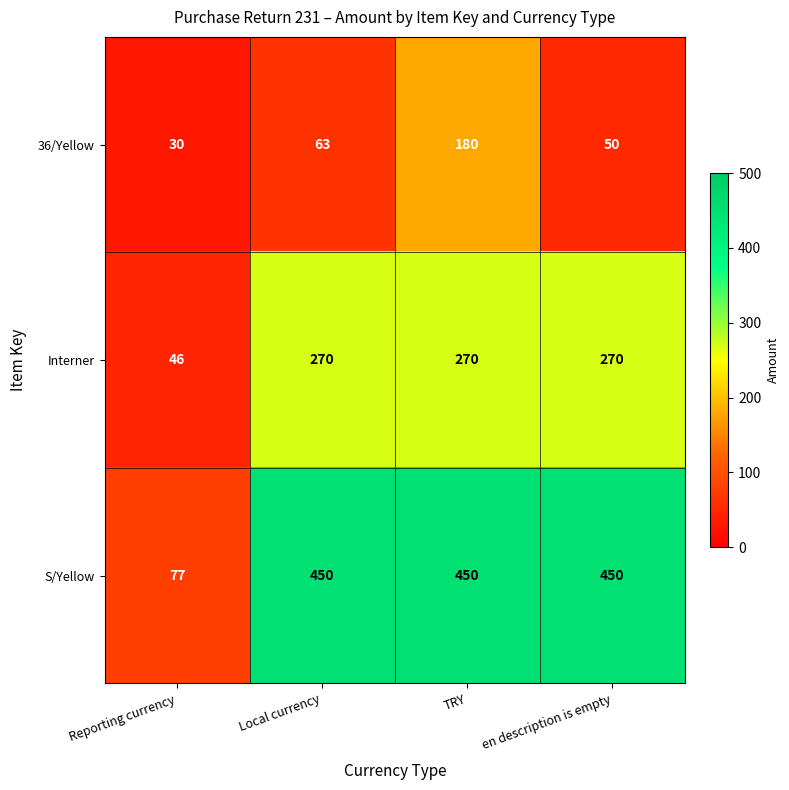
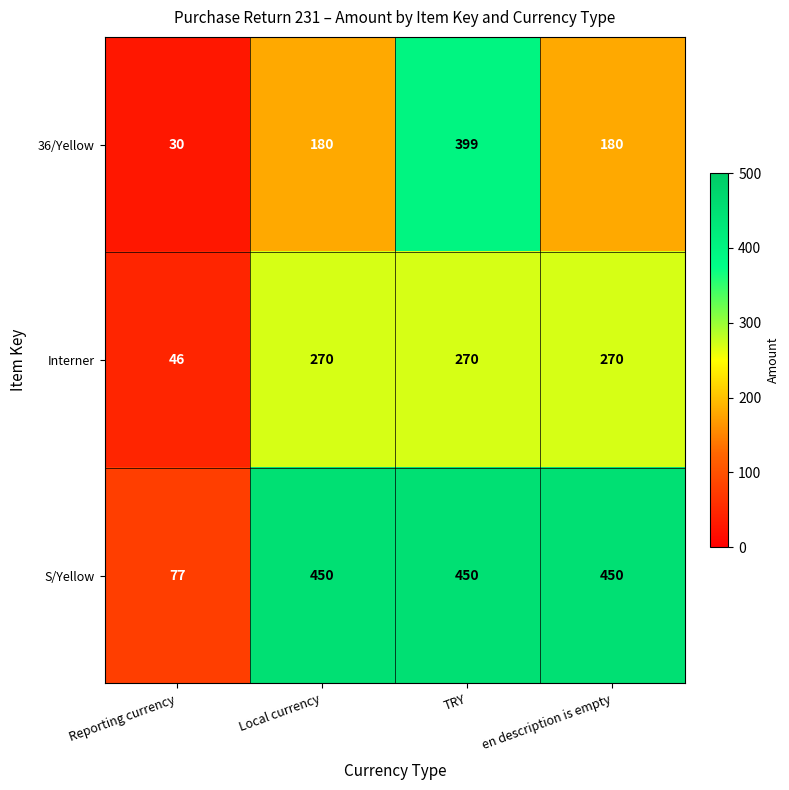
36/Yellow, Local currency: 63 -> 180
36/Yellow, TRY: 180 -> 399
36/Yellow, en description is empty: 50 -> 180
